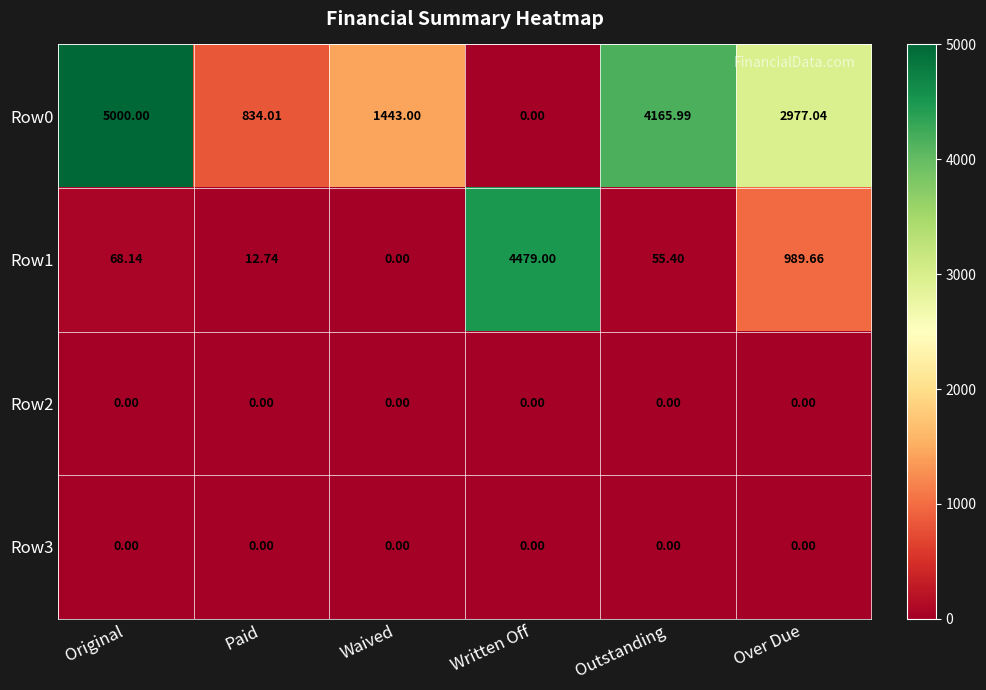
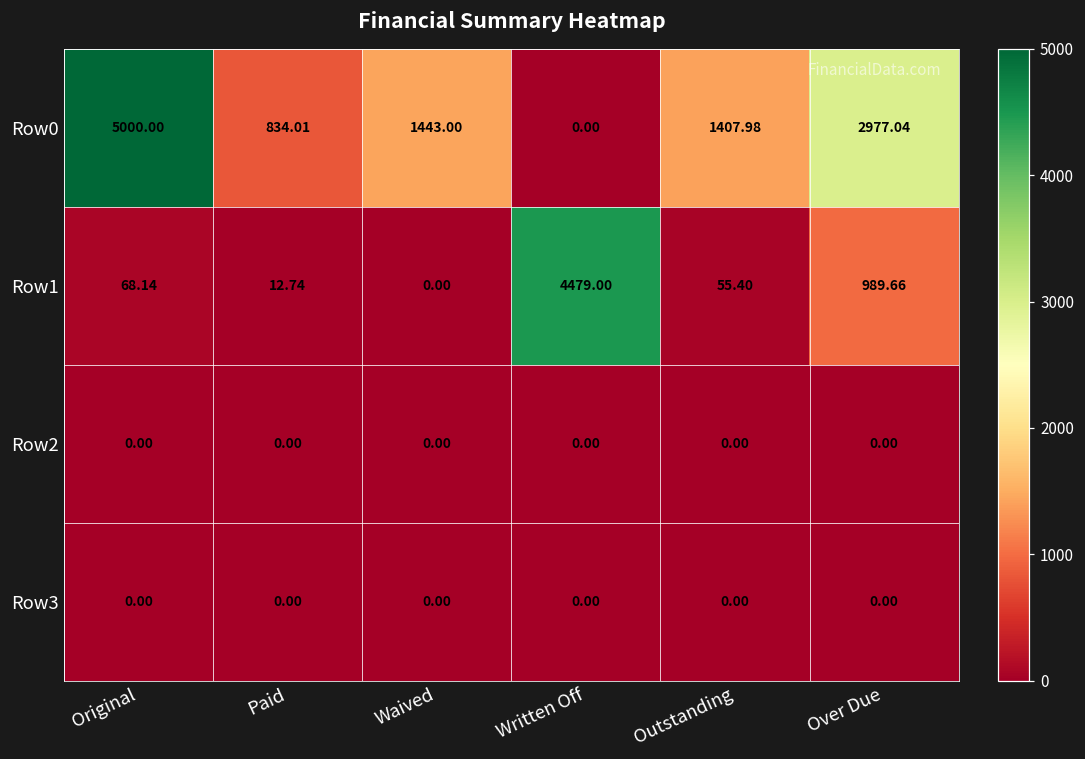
Row0, Outstanding: 4165.99 -> 1407.98
